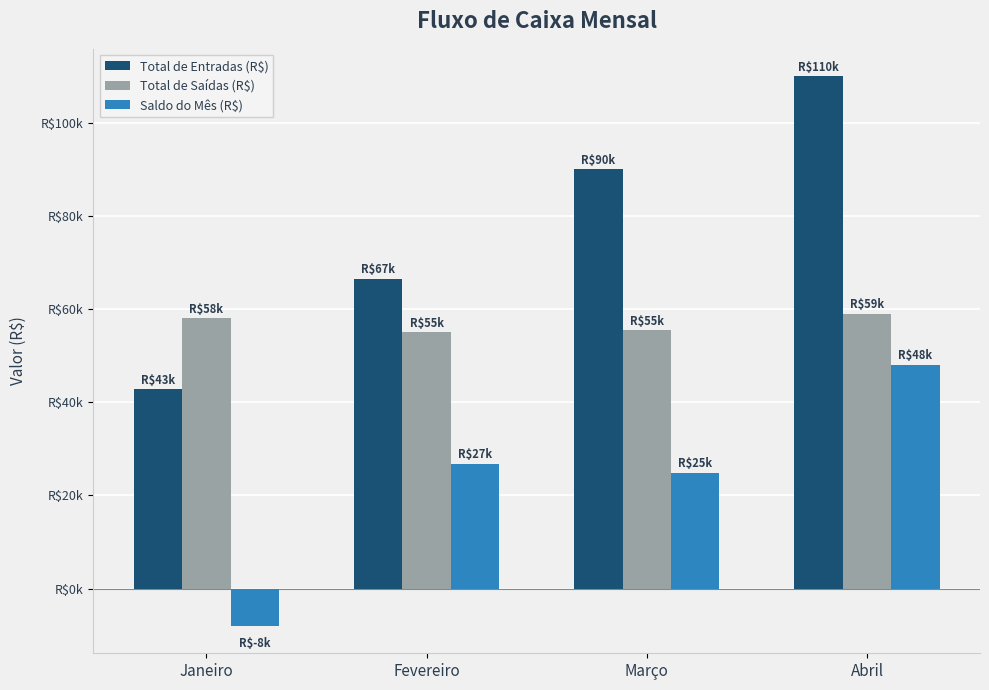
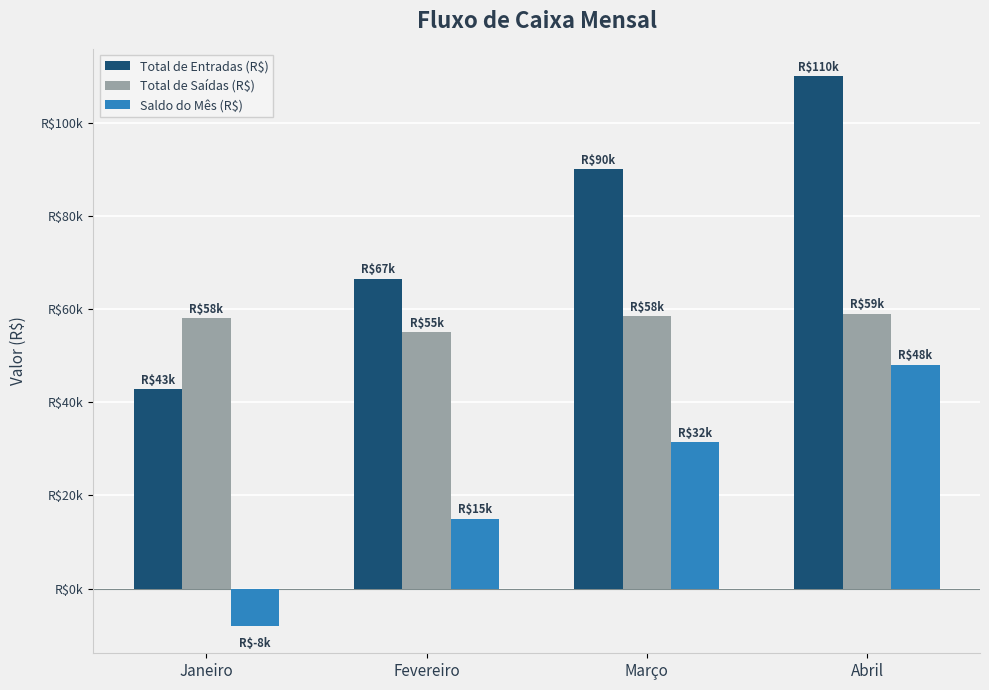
Saldo do Mês (R$), Fevereiro: $27k -> $15k
Total de Saídas (R$), Março: $55k -> $58k
Saldo do Mês (R$), Março: $25k -> $32k
